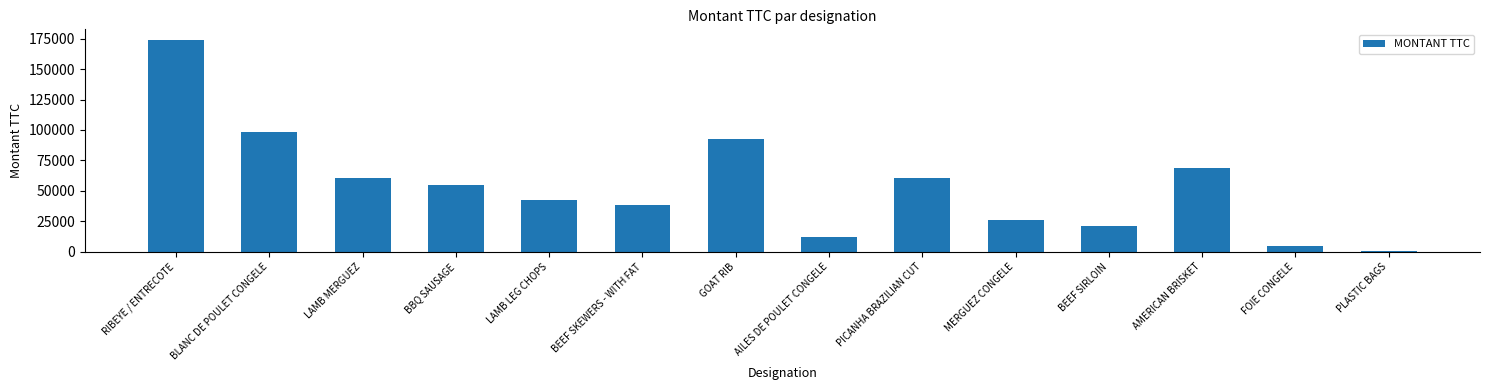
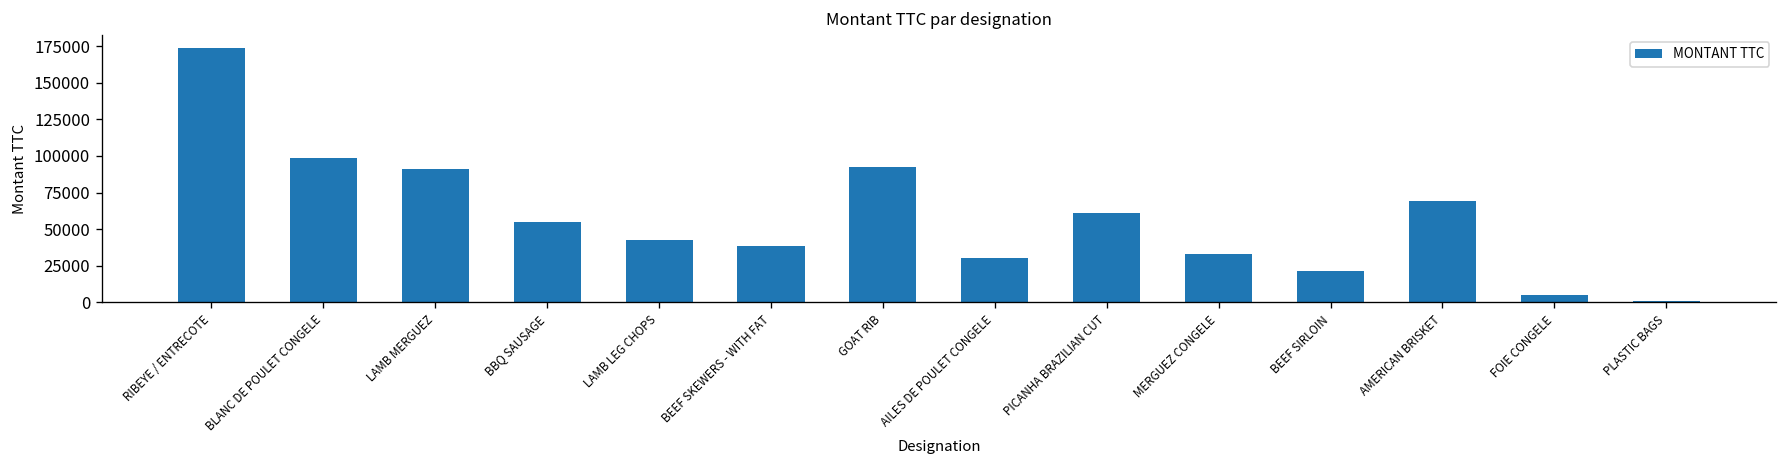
LAMB MERGUEZ: 61000 -> 91000
AILES DE POULET CONGELE: 12000 -> 30000
MERGUEZ CONGELE: 26000 -> 33000
